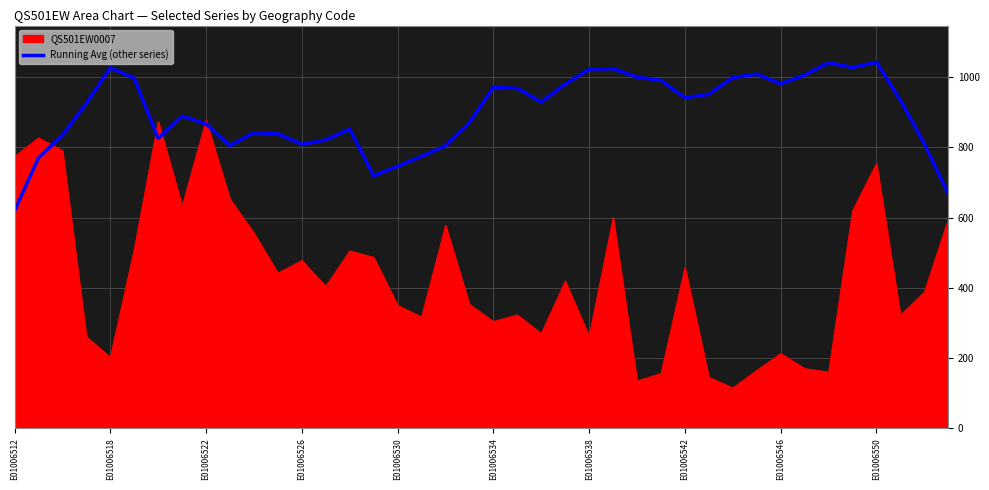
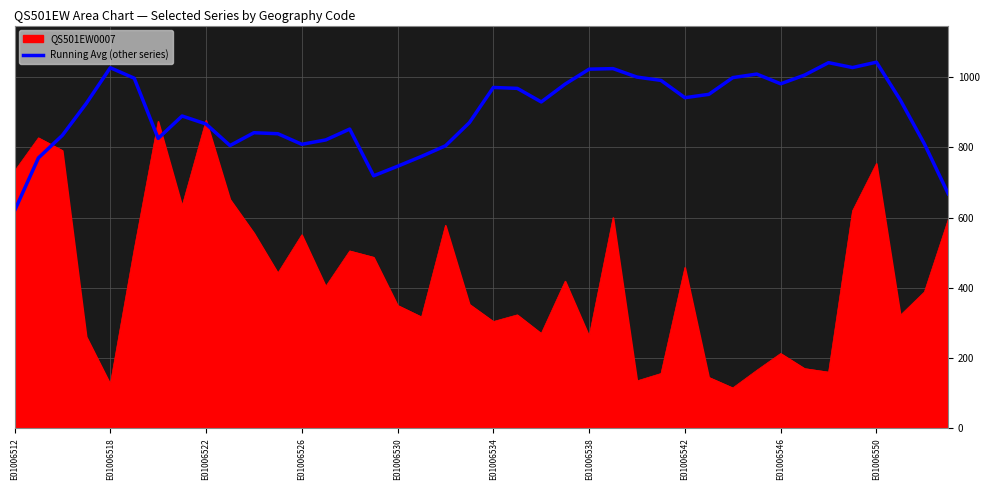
QS501EW0007, E01006512: 770 -> 730
QS501EW0007, E01006518: 200 -> 130
QS501EW0007, E01006526: 480 -> 550
